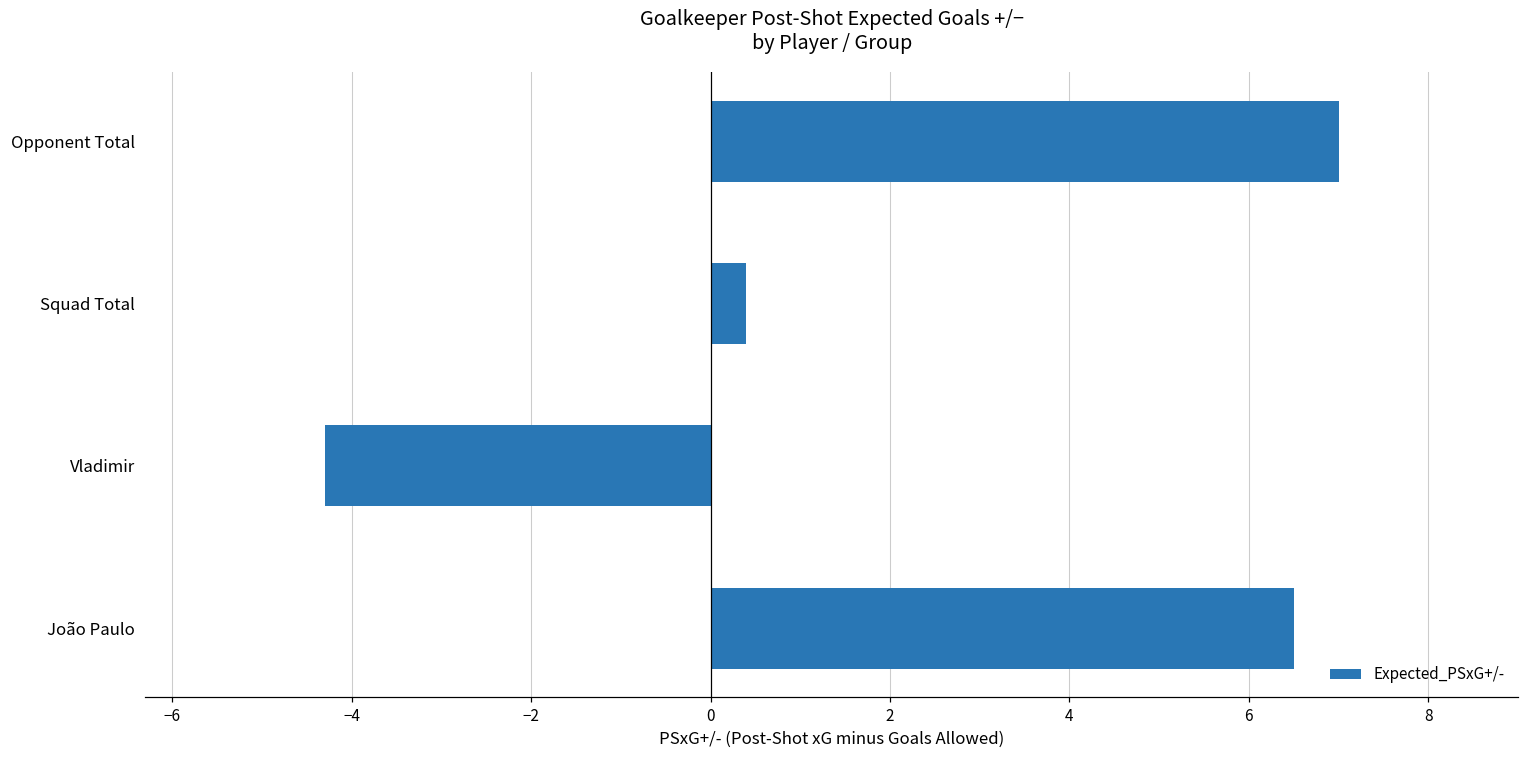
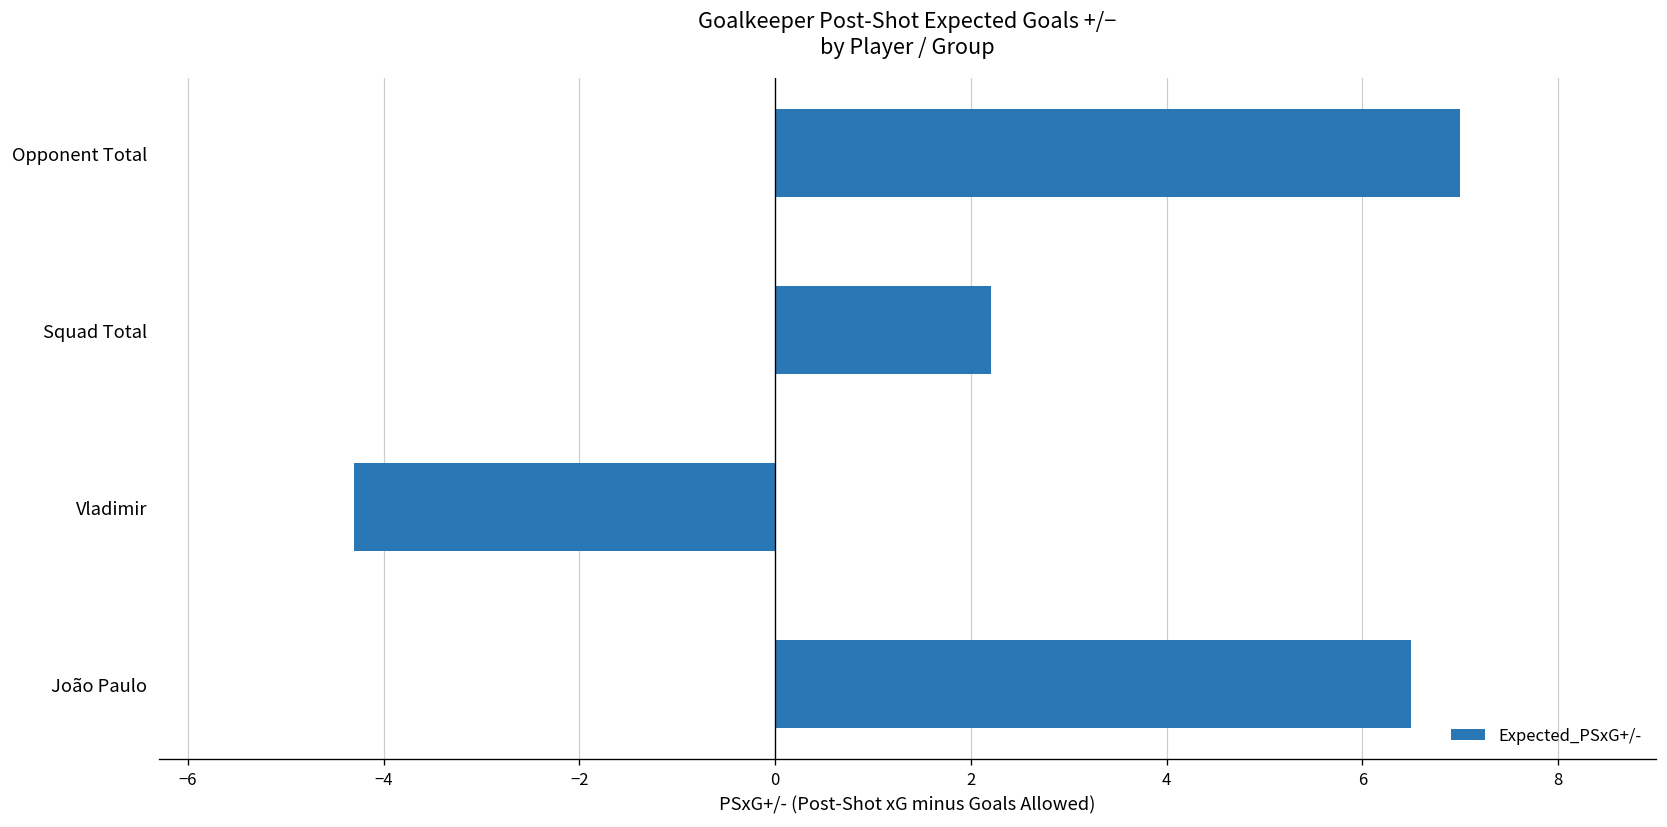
Squad Total: 0.4 -> 2.2
